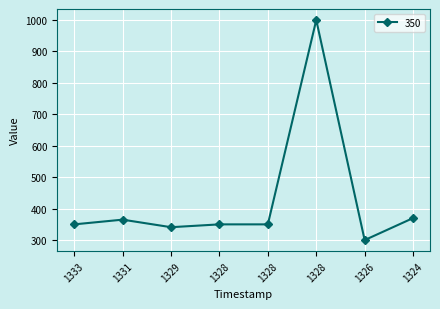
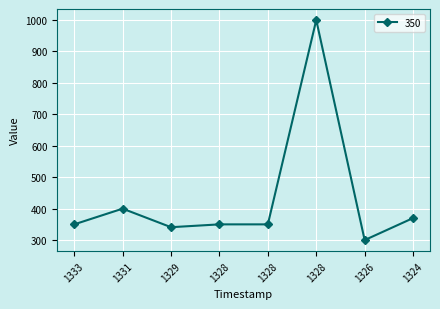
1331: 370 -> 400
